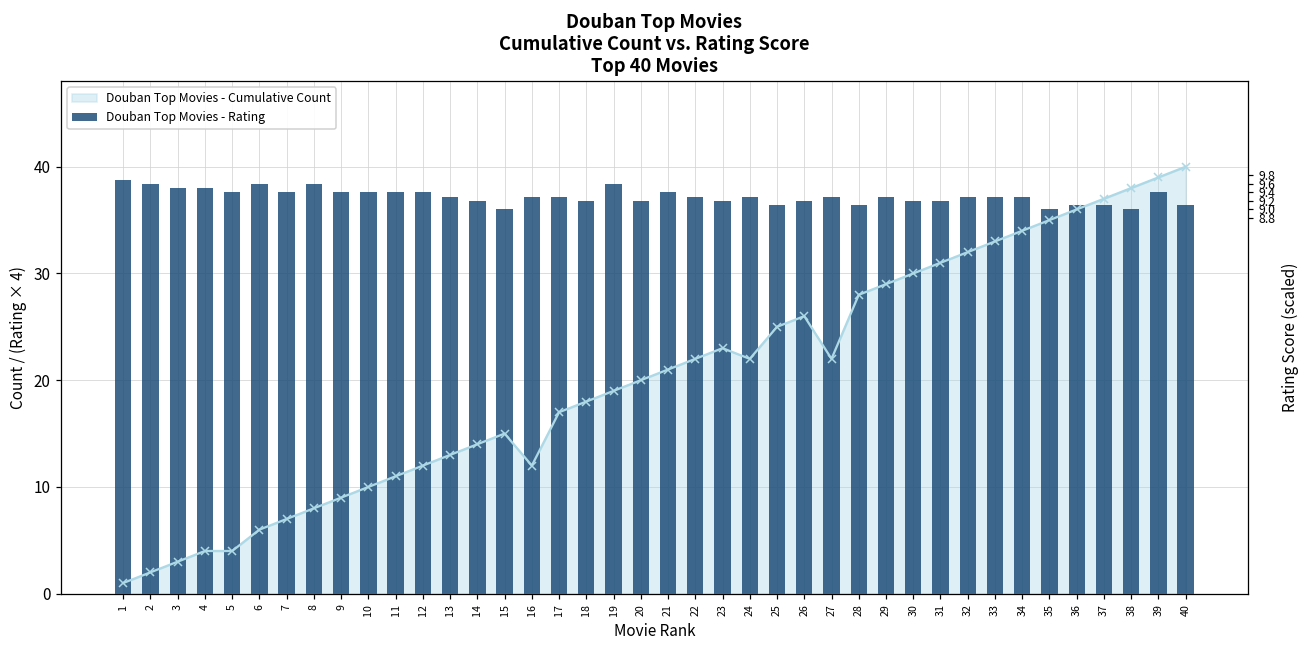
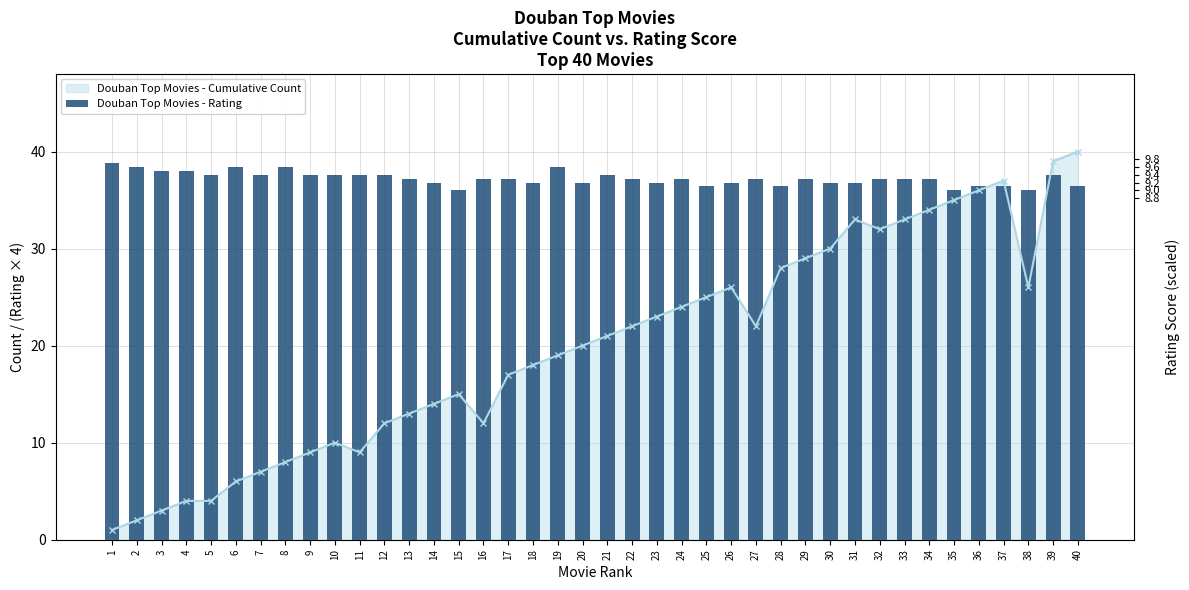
Douban Top Movies - Cumulative Count, 11: 11 -> 9
Douban Top Movies - Cumulative Count, 24: 22 -> 24
Douban Top Movies - Cumulative Count, 31: 31 -> 33
Douban Top Movies - Cumulative Count, 38: 38 -> 26
